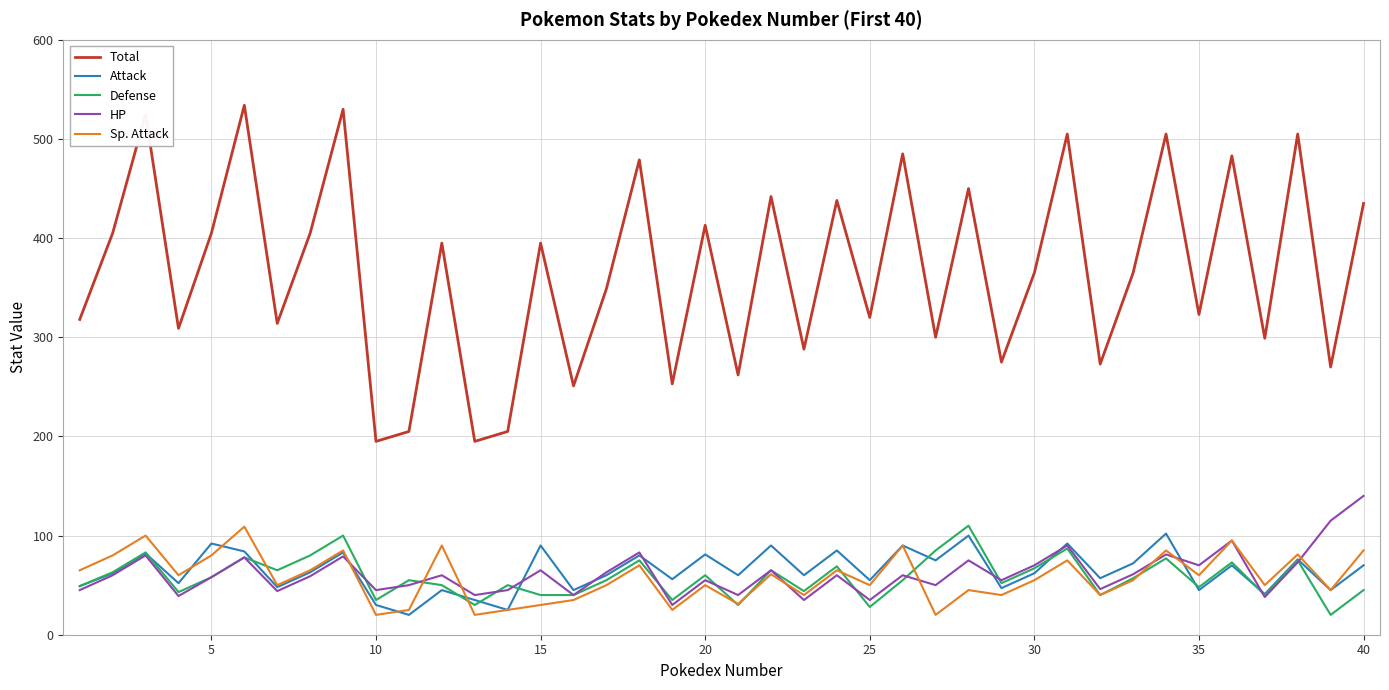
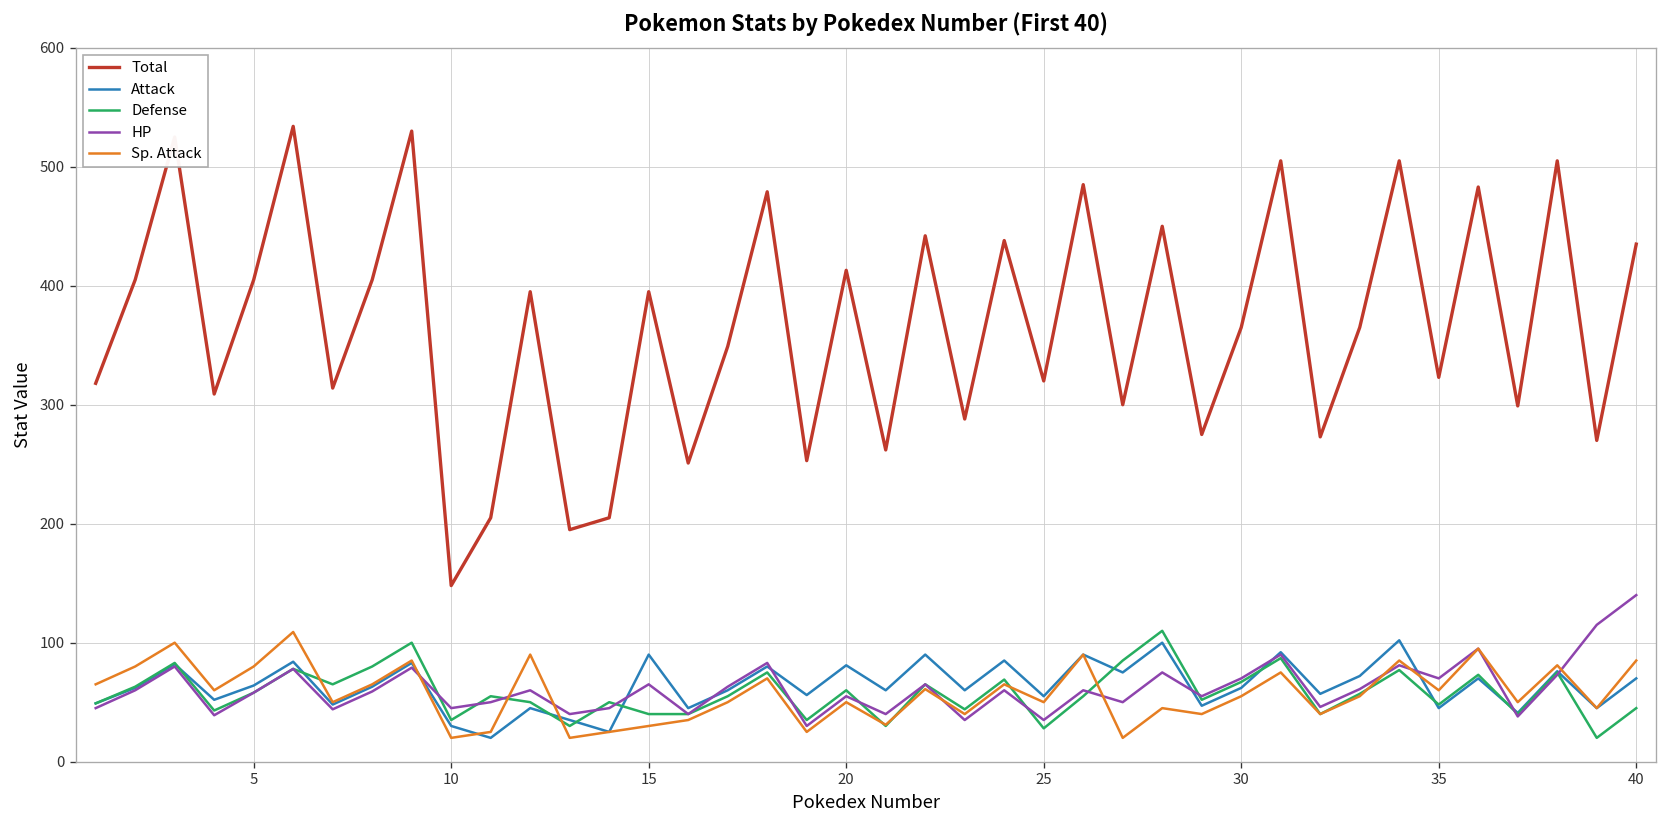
Attack, 5: 90 -> 60
Total, 10: 200 -> 150
